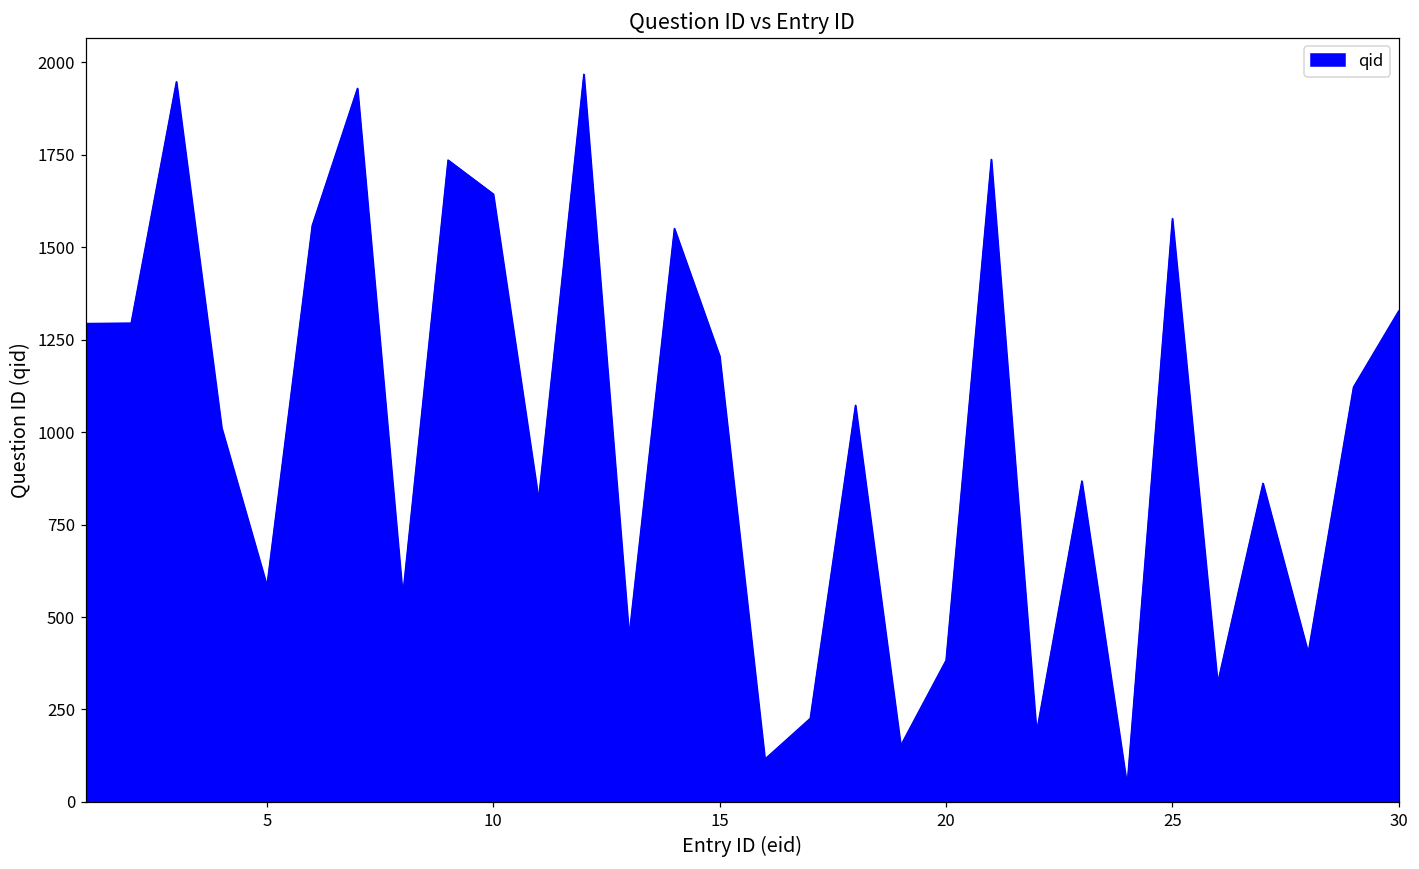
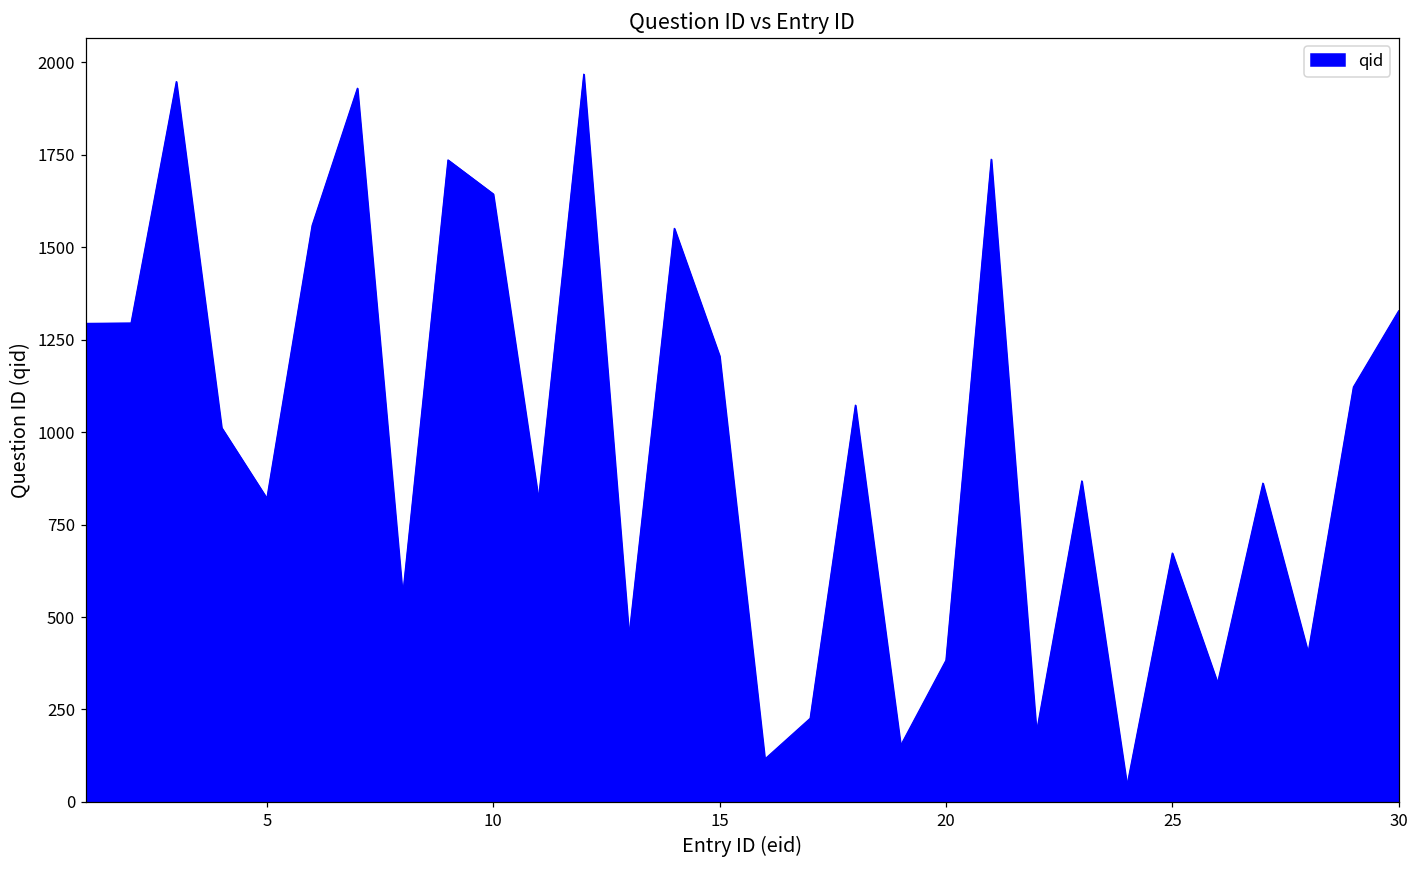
5: 590 -> 820
25: 1580 -> 670
